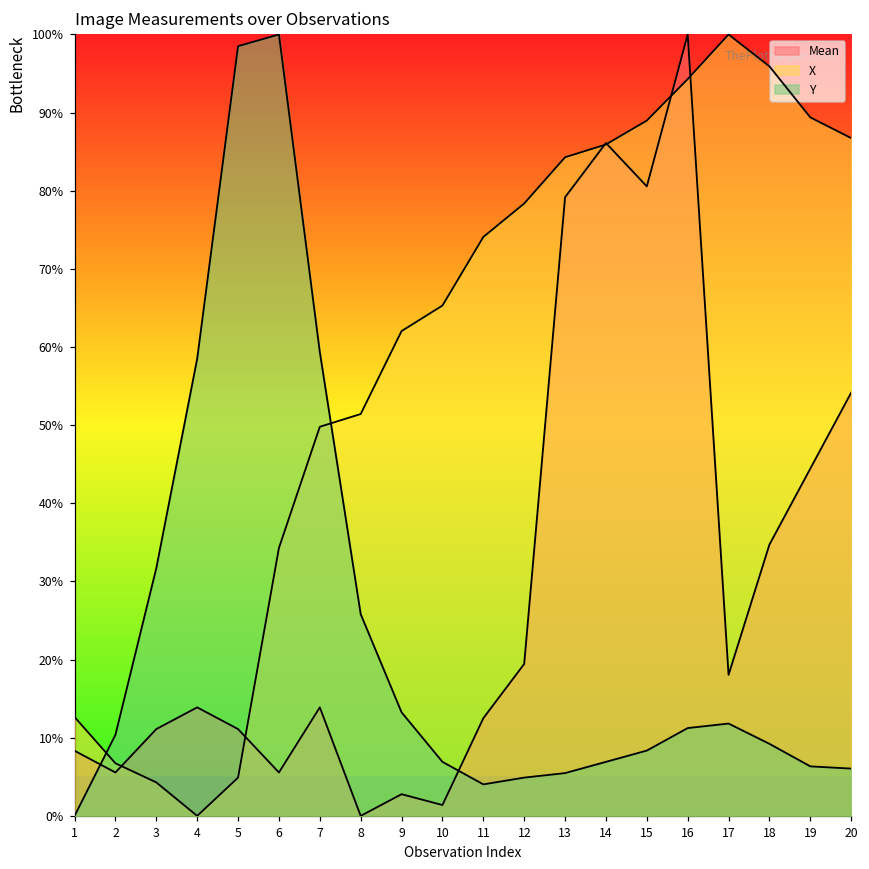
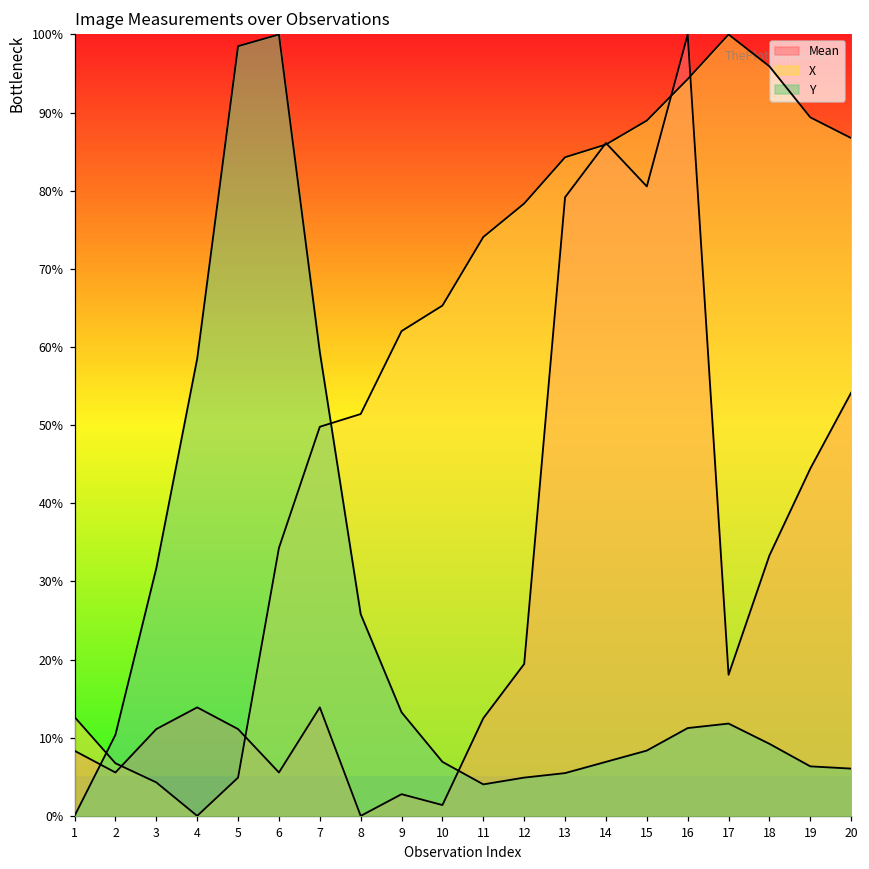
Mean, 18: 35% -> 33%
